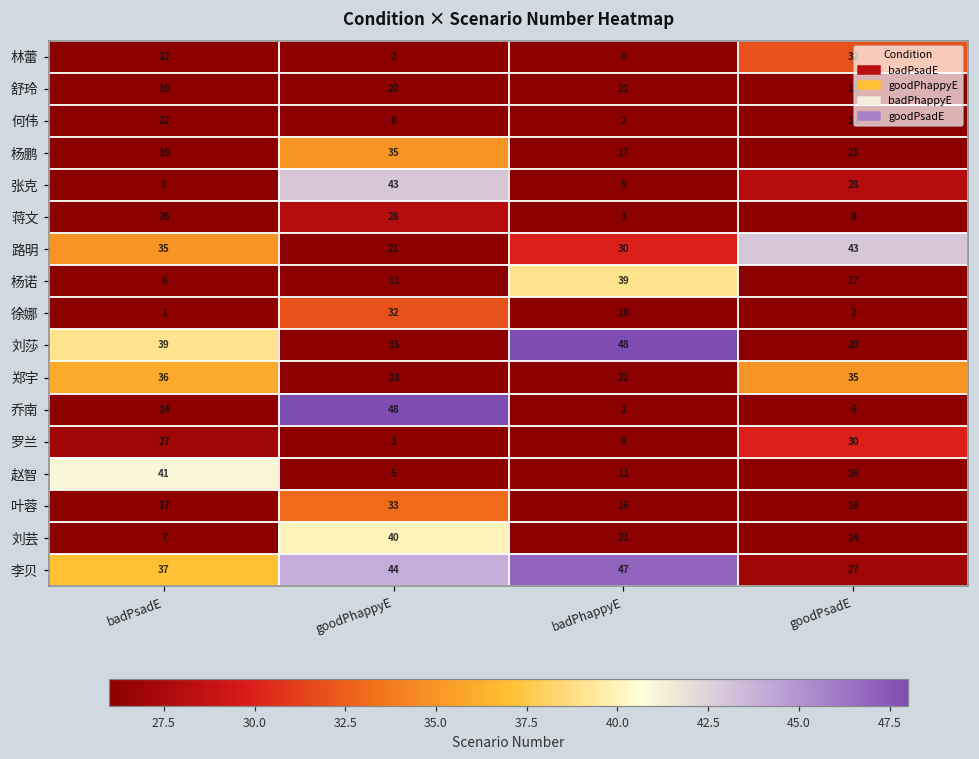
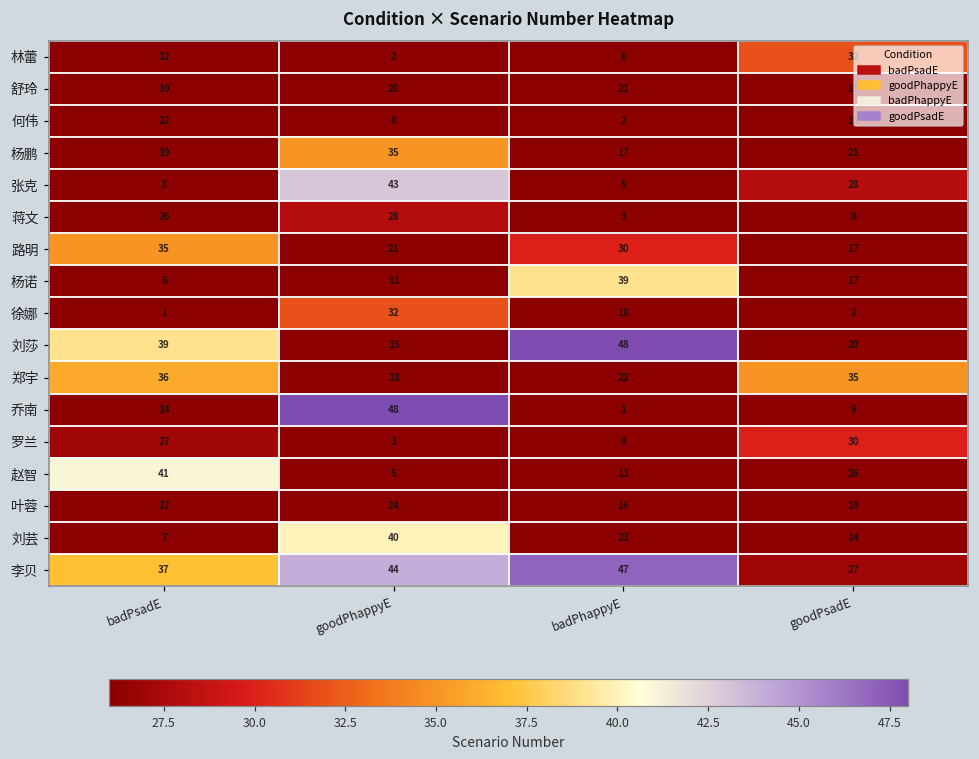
路明, goodPsadE: 43 -> 17
叶蓉, goodPhappyE: 33 -> 24
